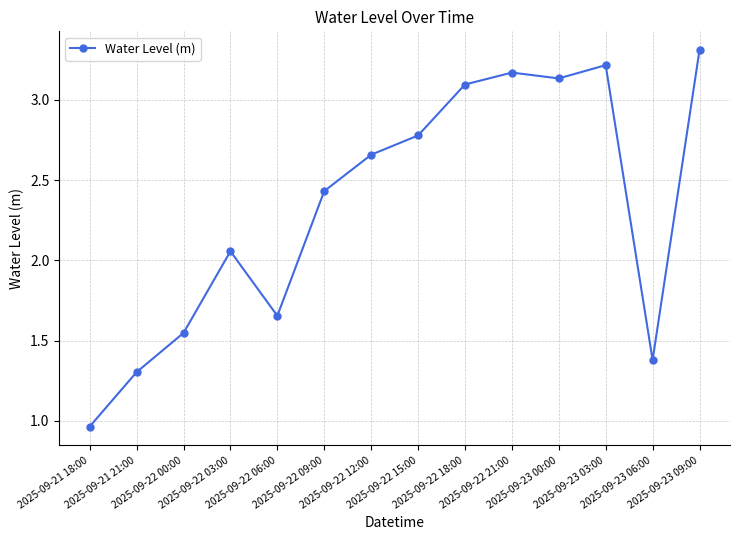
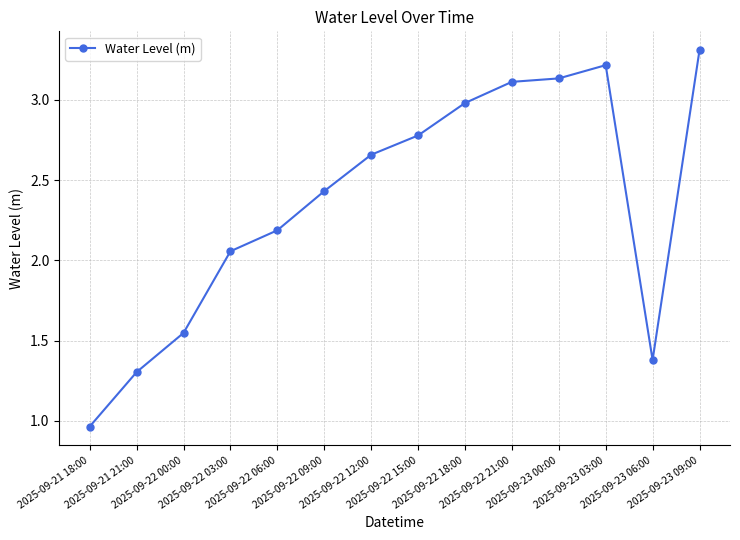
2025-09-22 06:00: 1.65 -> 2.19
2025-09-22 18:00: 3.10 -> 2.98
2025-09-22 21:00: 3.17 -> 3.11
